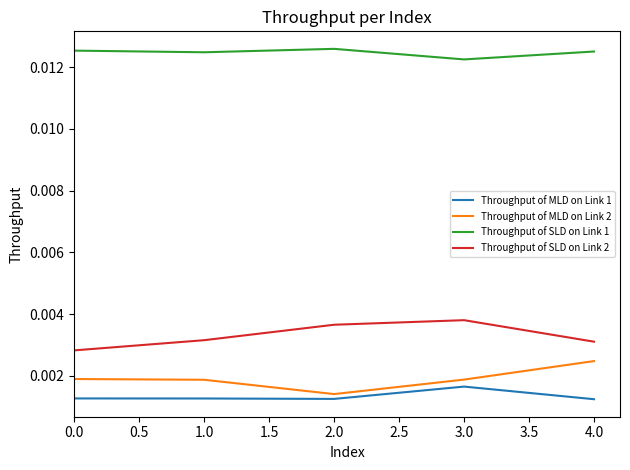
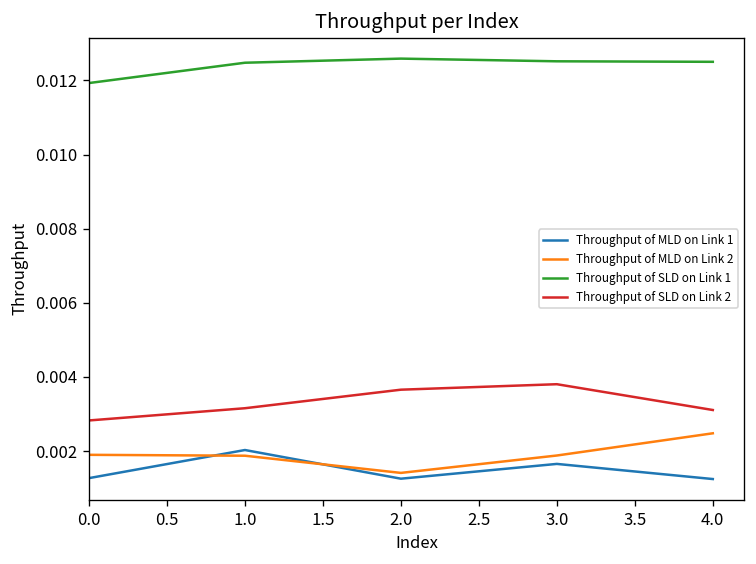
Throughput of SLD on Link 1, 0.0: 0.0125 -> 0.0119
Throughput of MLD on Link 1, 1.0: 0.0013 -> 0.0020
Throughput of SLD on Link 1, 3.0: 0.0122 -> 0.0125
